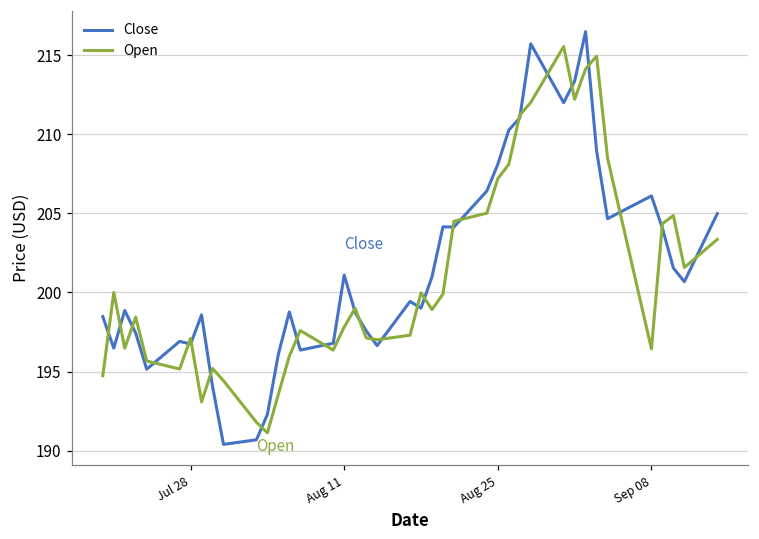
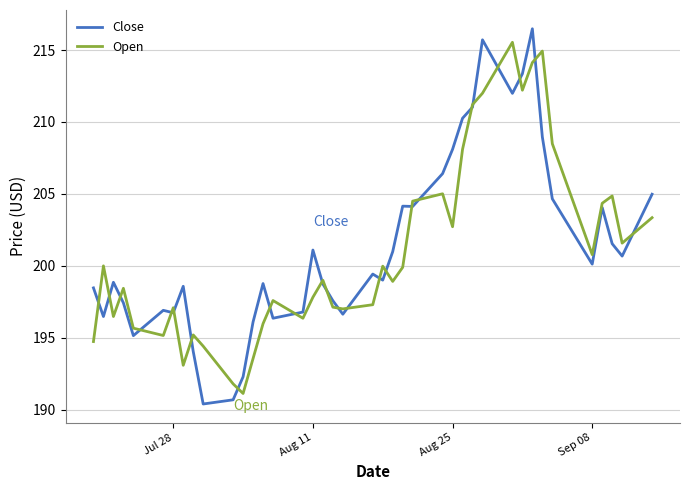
Open, Aug 25: 207.2 -> 202.7
Close, Sep 08: 206.1 -> 200.1
Open, Sep 08: 196.4 -> 200.8
